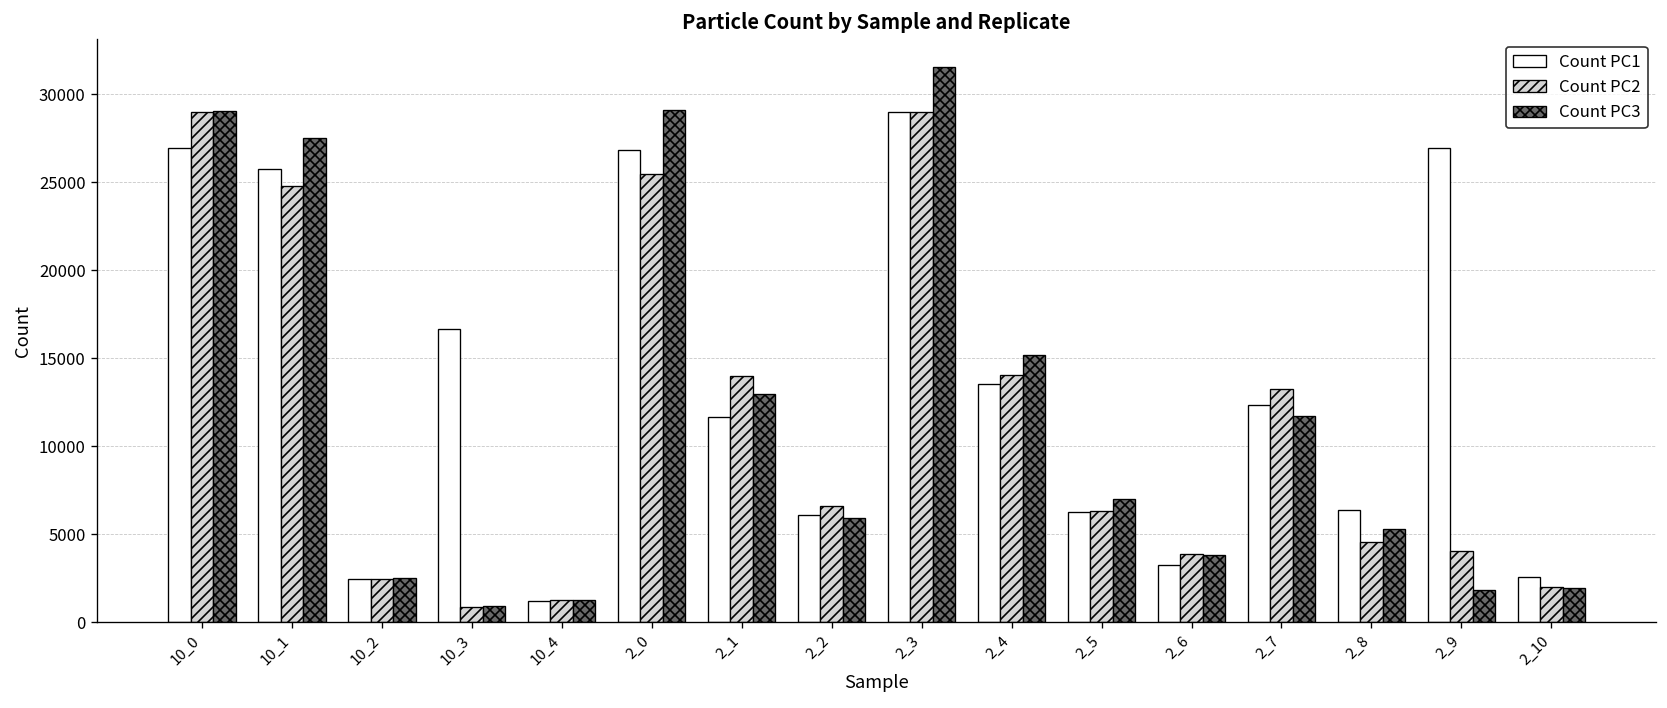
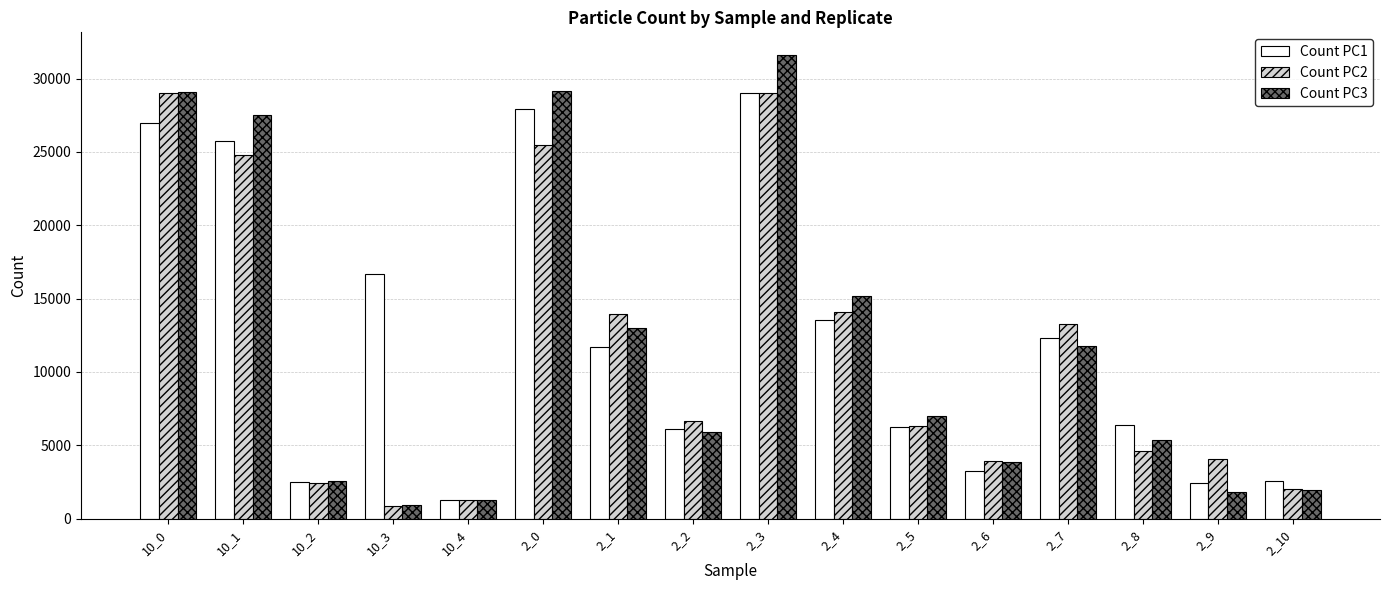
Count PC1, 2_0: 26800 -> 27900
Count PC1, 2_9: 26900 -> 2500
